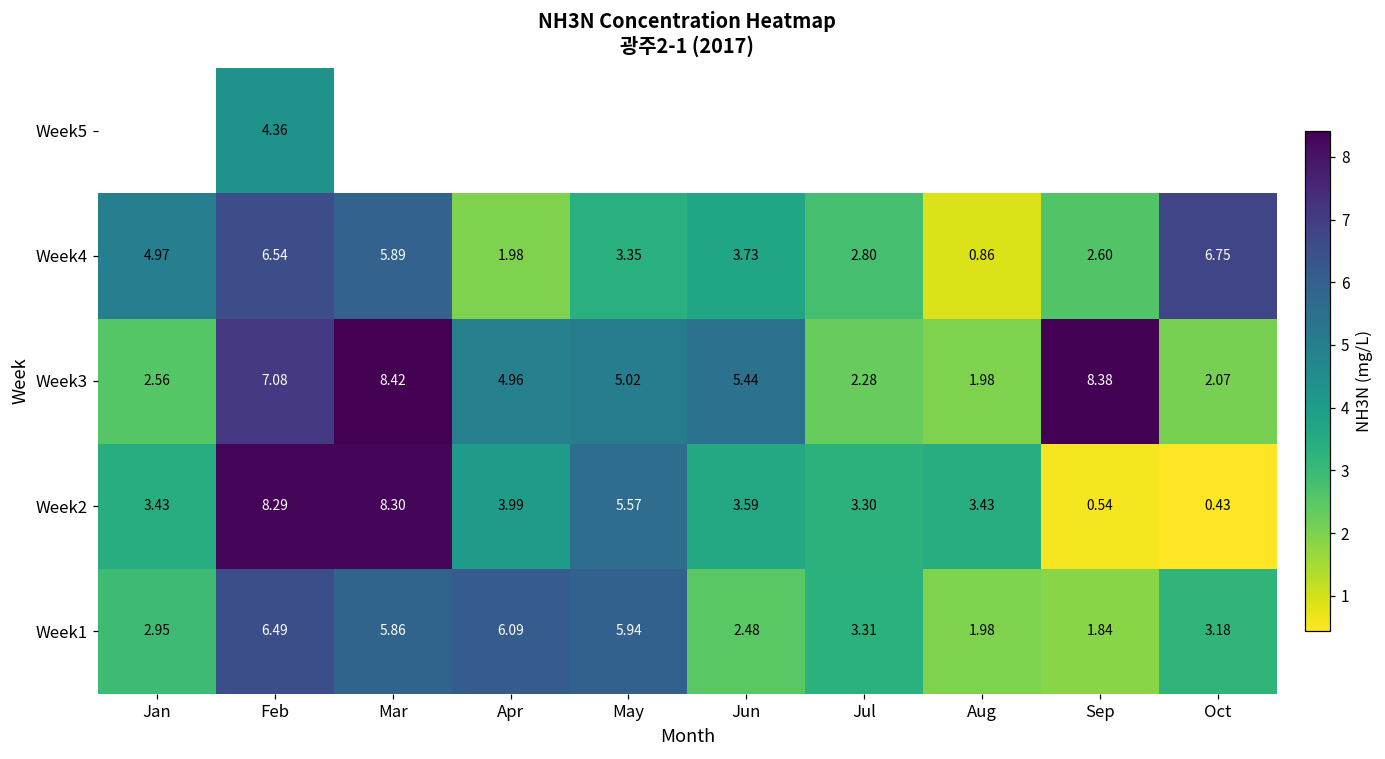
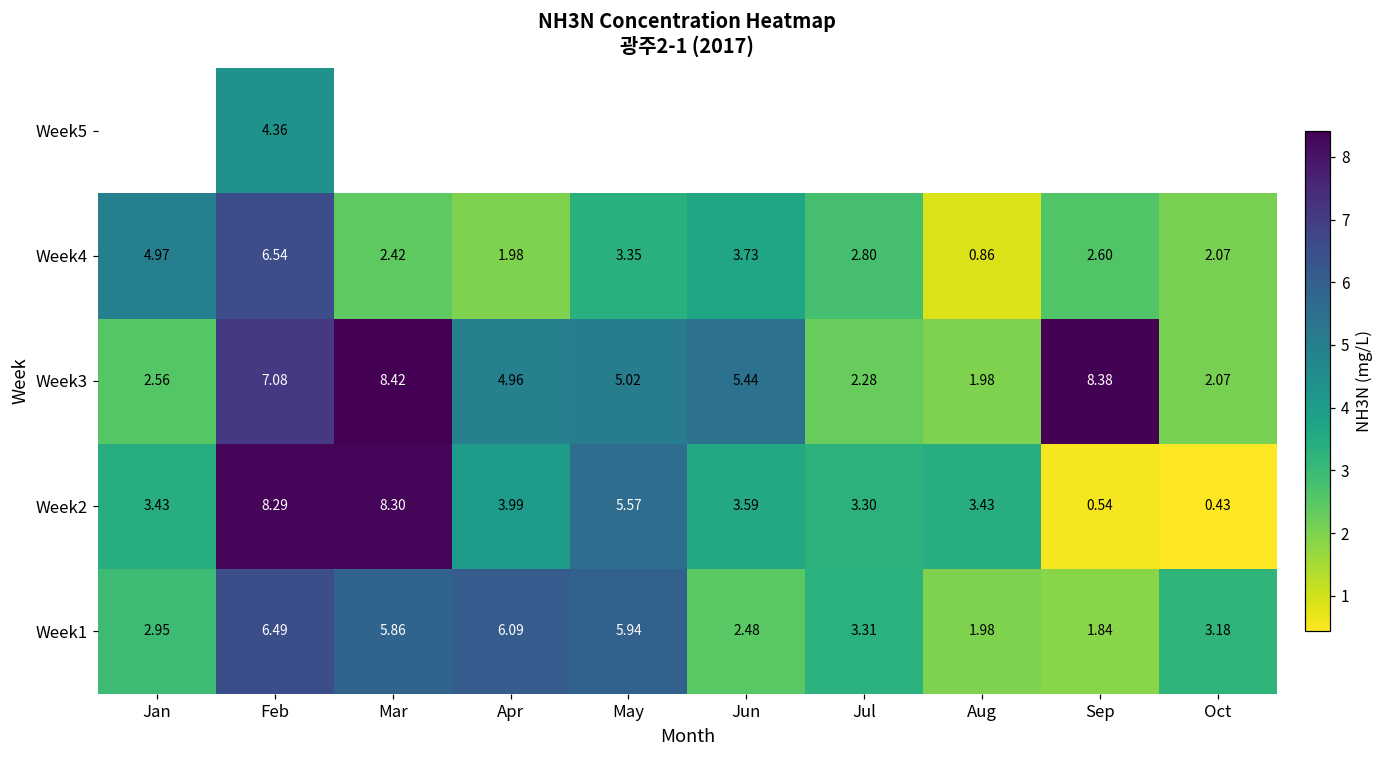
Week4, Mar: 5.89 -> 2.42
Week4, Oct: 6.75 -> 2.07
